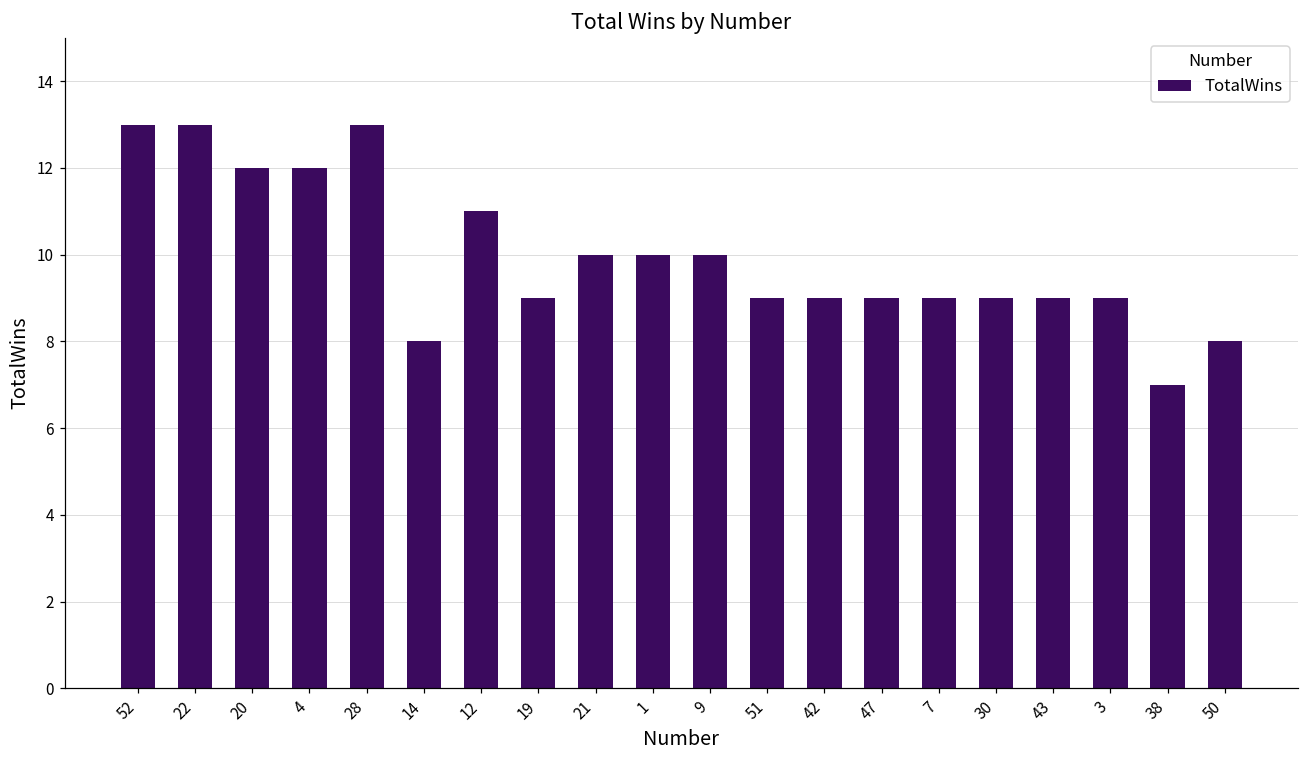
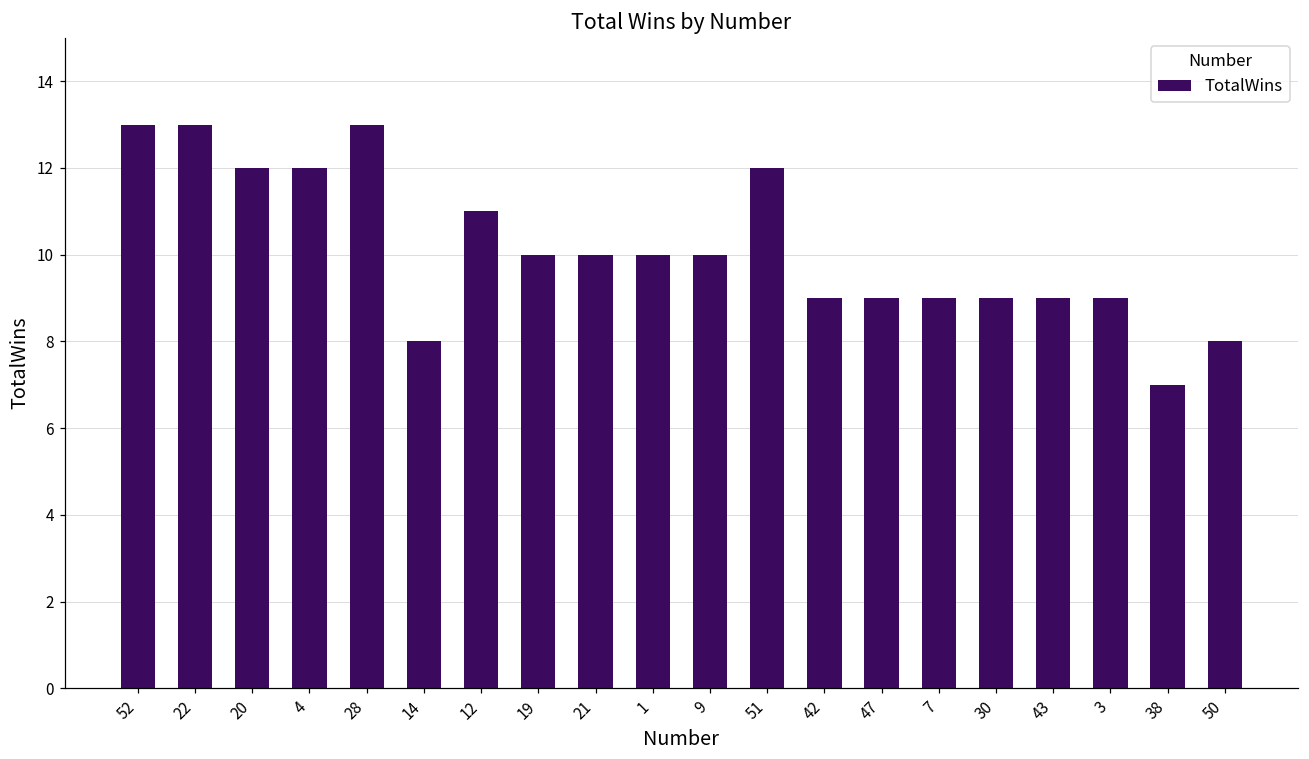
19: 9 -> 10
51: 9 -> 12
